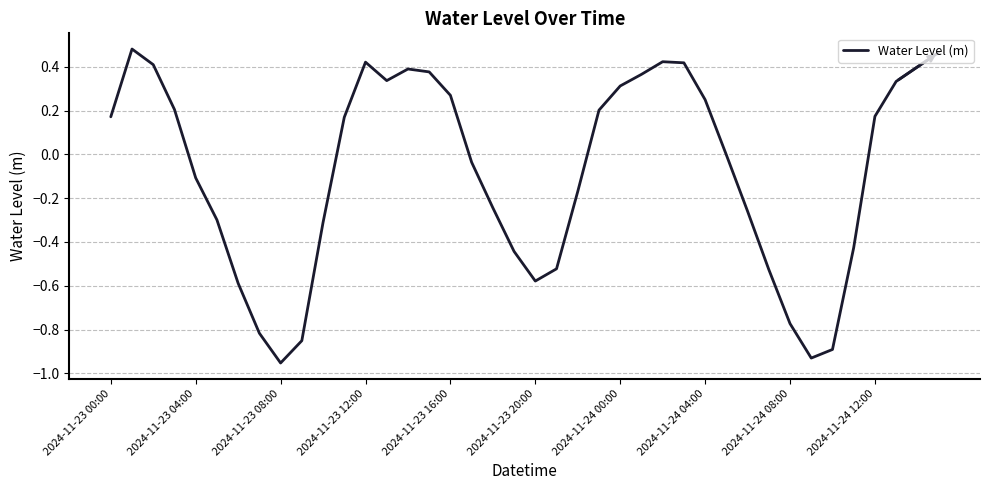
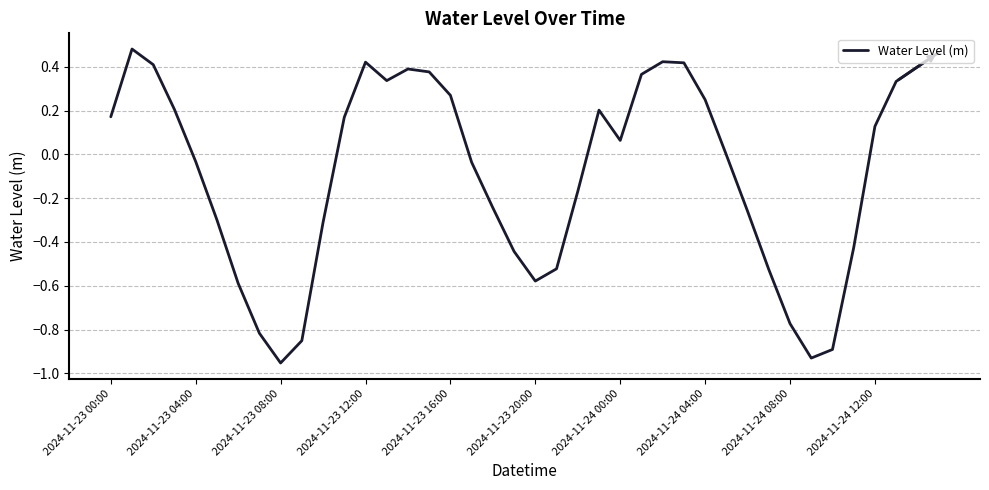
2024-11-23 04:00: -0.11 -> -0.03
2024-11-24 00:00: 0.31 -> 0.06
2024-11-24 12:00: 0.17 -> 0.13
